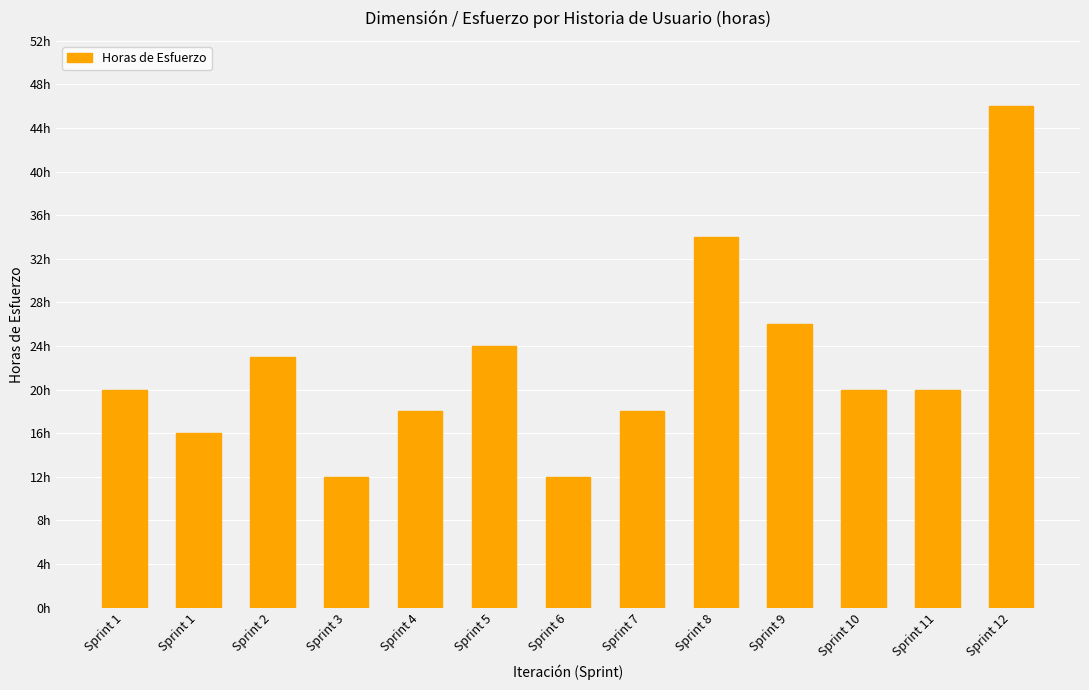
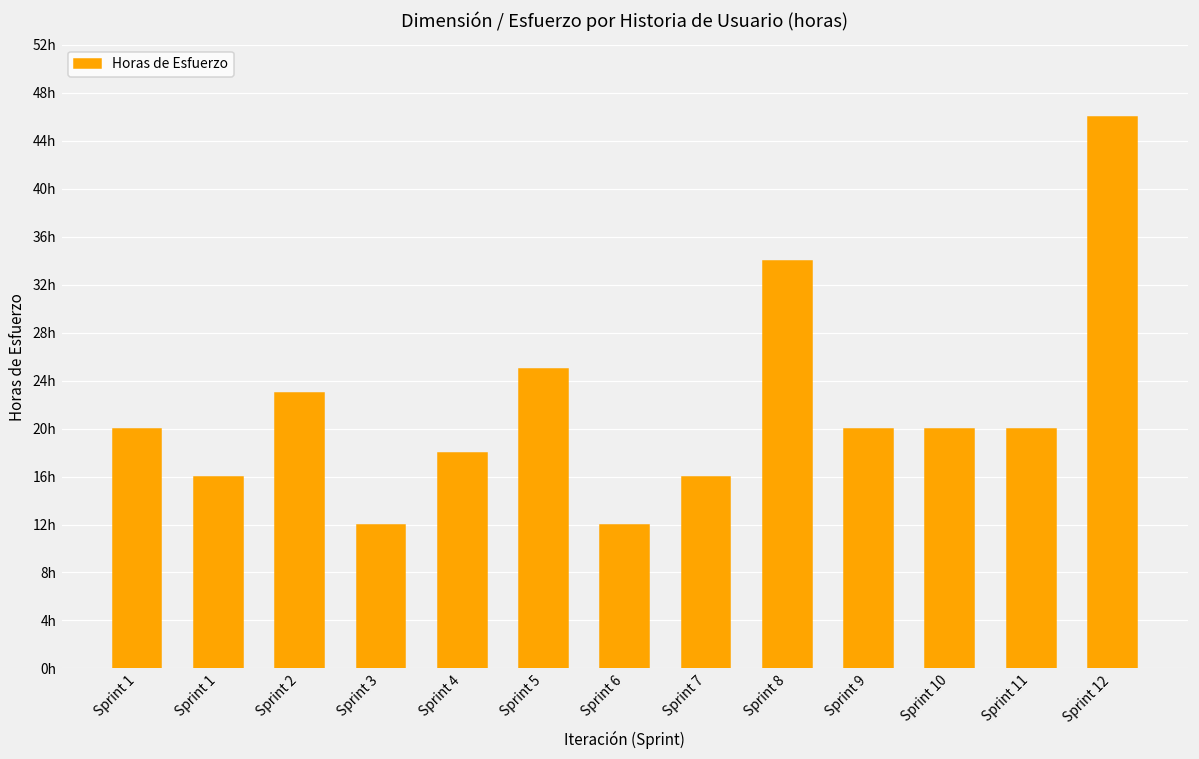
Sprint 5: 24h -> 25h
Sprint 7: 18h -> 16h
Sprint 9: 26h -> 20h
